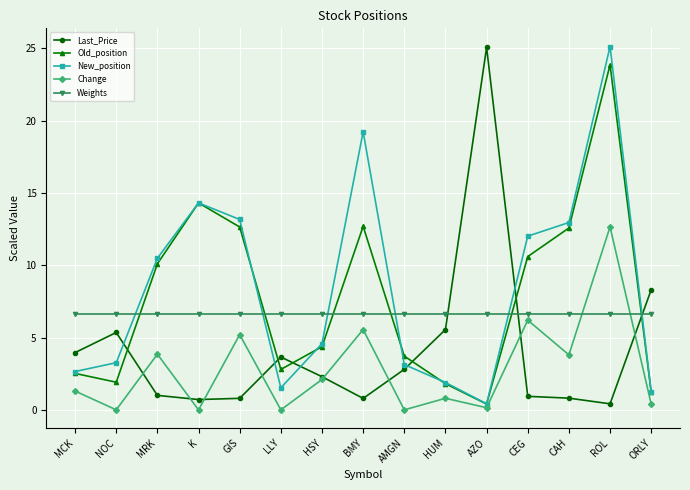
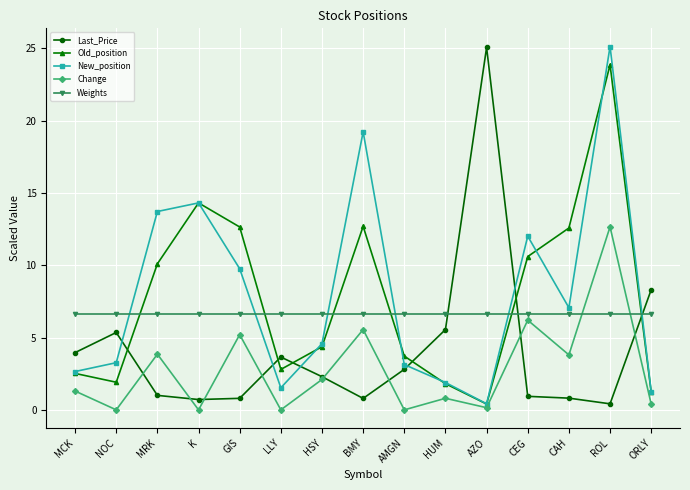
New_position, MRK: 10.5 -> 13.7
New_position, GIS: 13.2 -> 9.8
New_position, CAH: 13.0 -> 7.1
